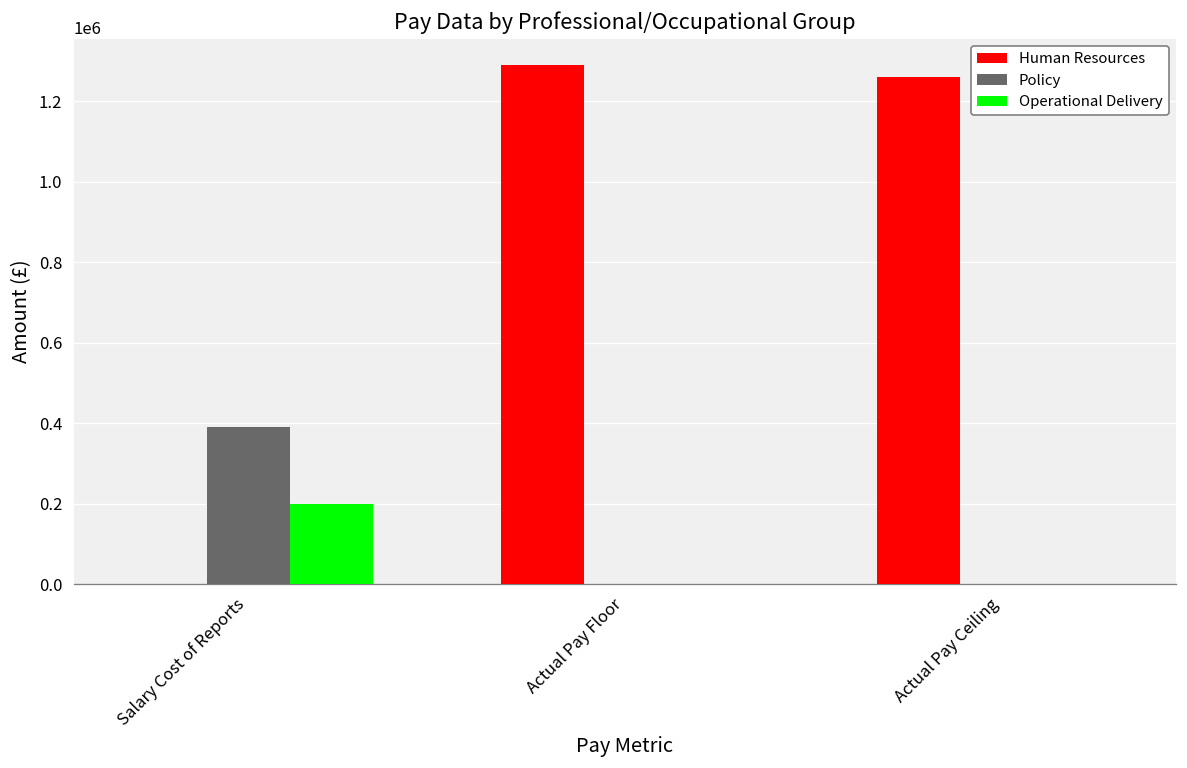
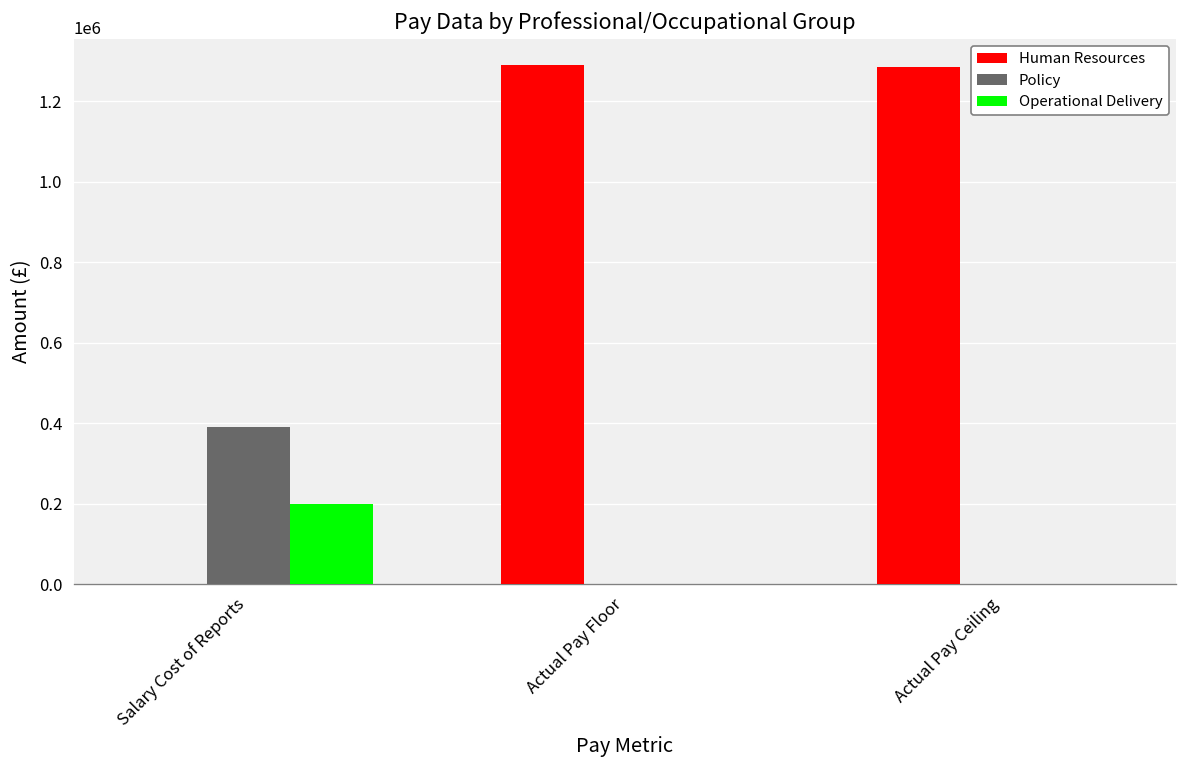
Human Resources, Actual Pay Ceiling: 1260000 -> 1290000
